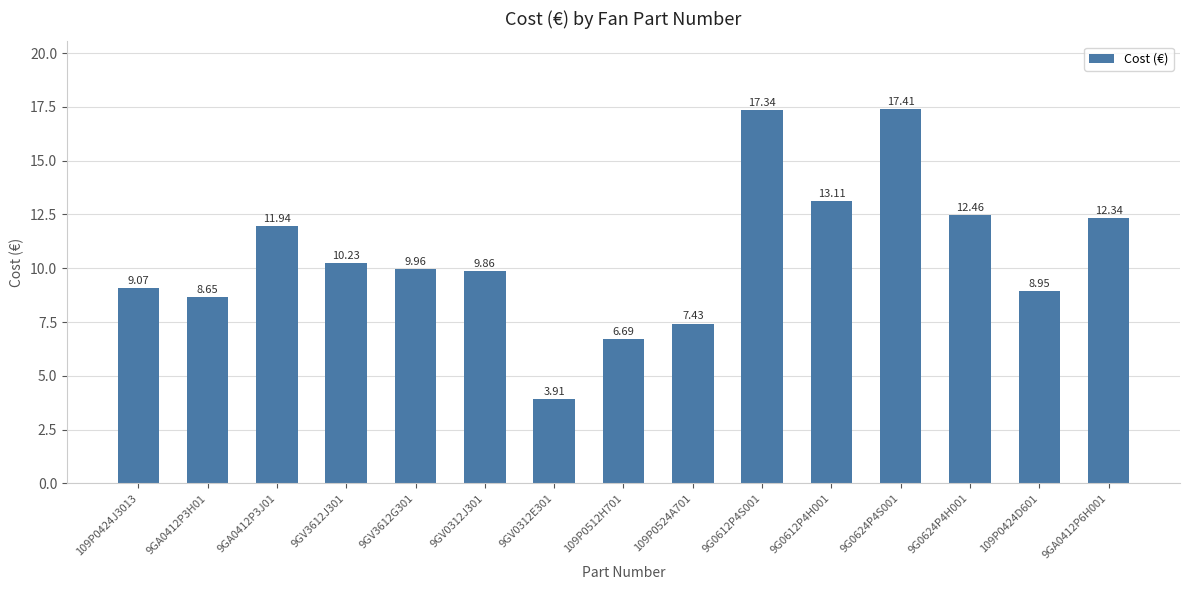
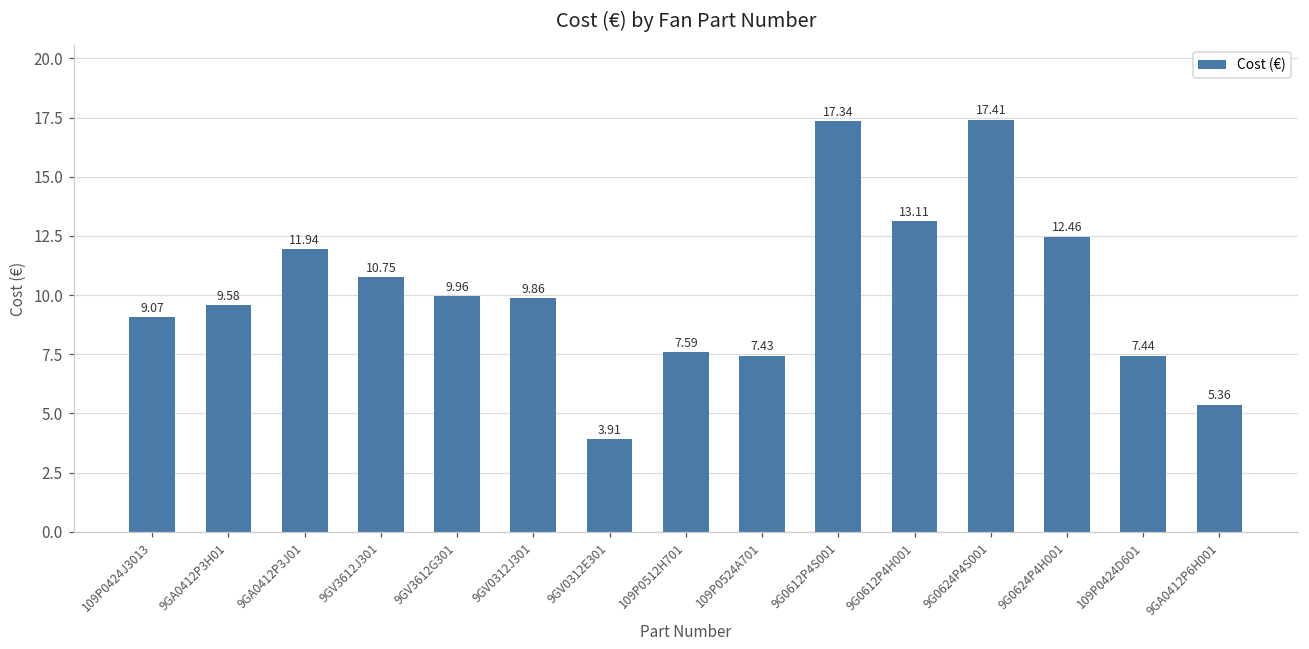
9GA0412P3H01: 8.65 -> 9.58
9GV3612J301: 10.23 -> 10.75
109P0512H701: 6.69 -> 7.59
109P0424D601: 8.95 -> 7.44
9GA0412P6H001: 12.34 -> 5.36
